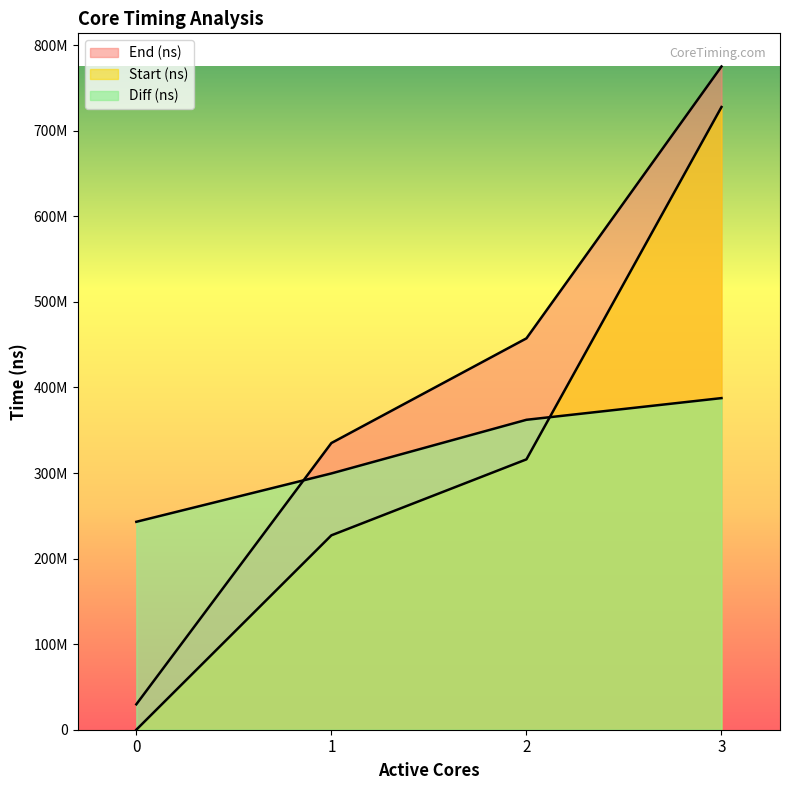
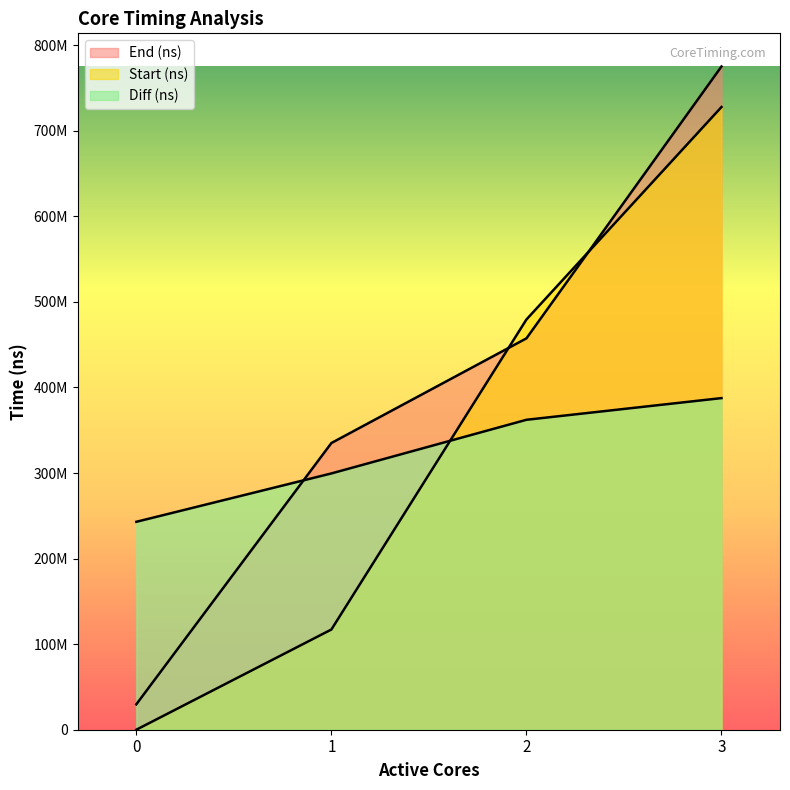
Start (ns), 1: 230000000 -> 120000000
Start (ns), 2: 320000000 -> 480000000
